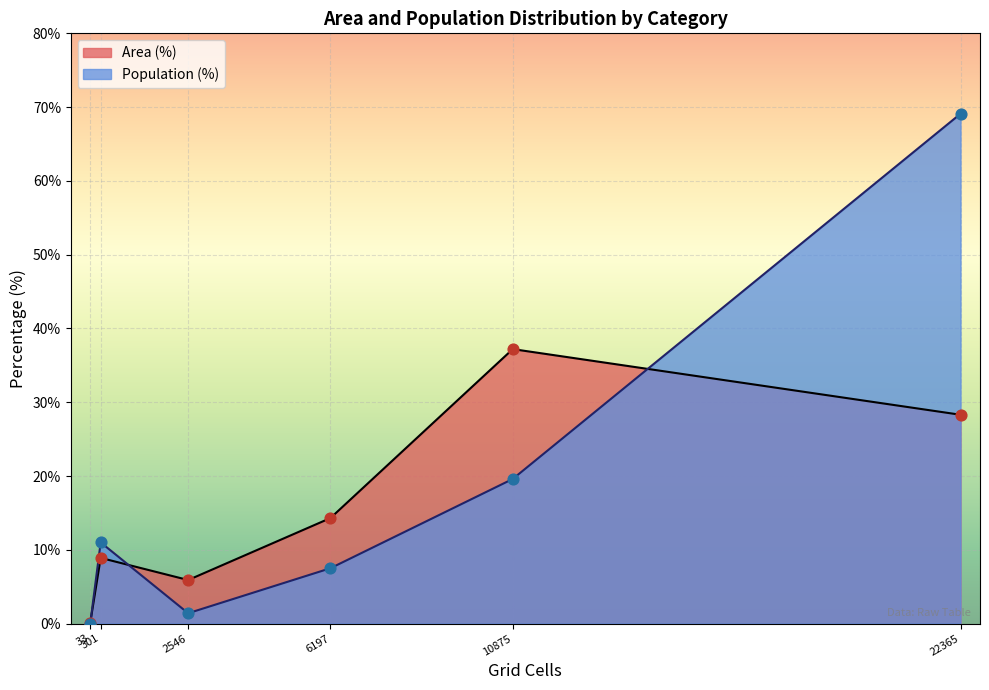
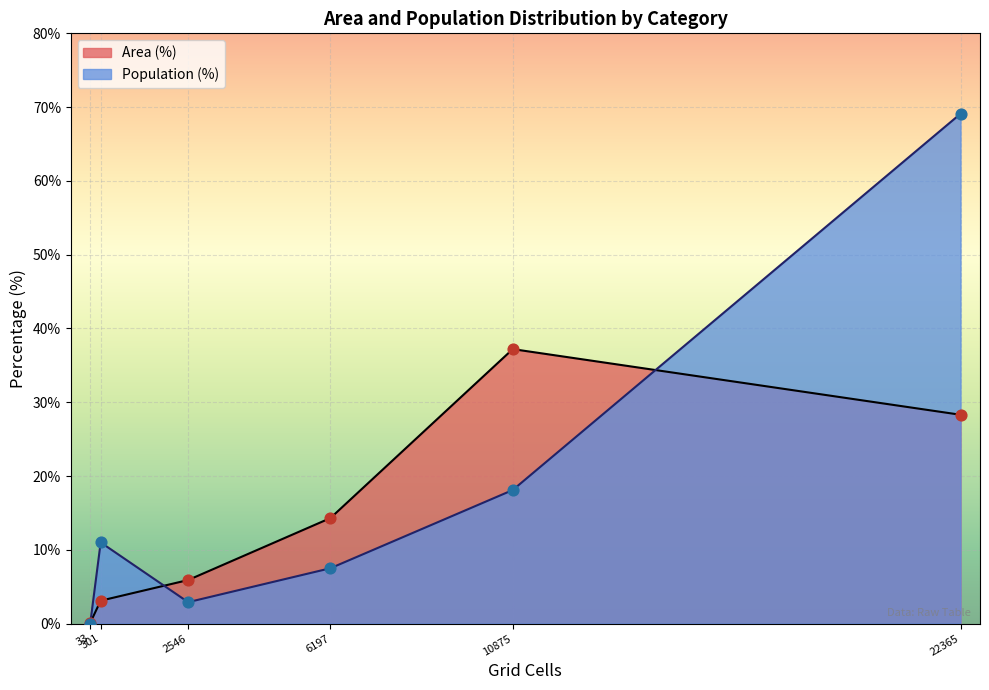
Area (%), 301: 9% -> 3%
Population (%), 2546: 1% -> 3%
Population (%), 10875: 20% -> 18%
